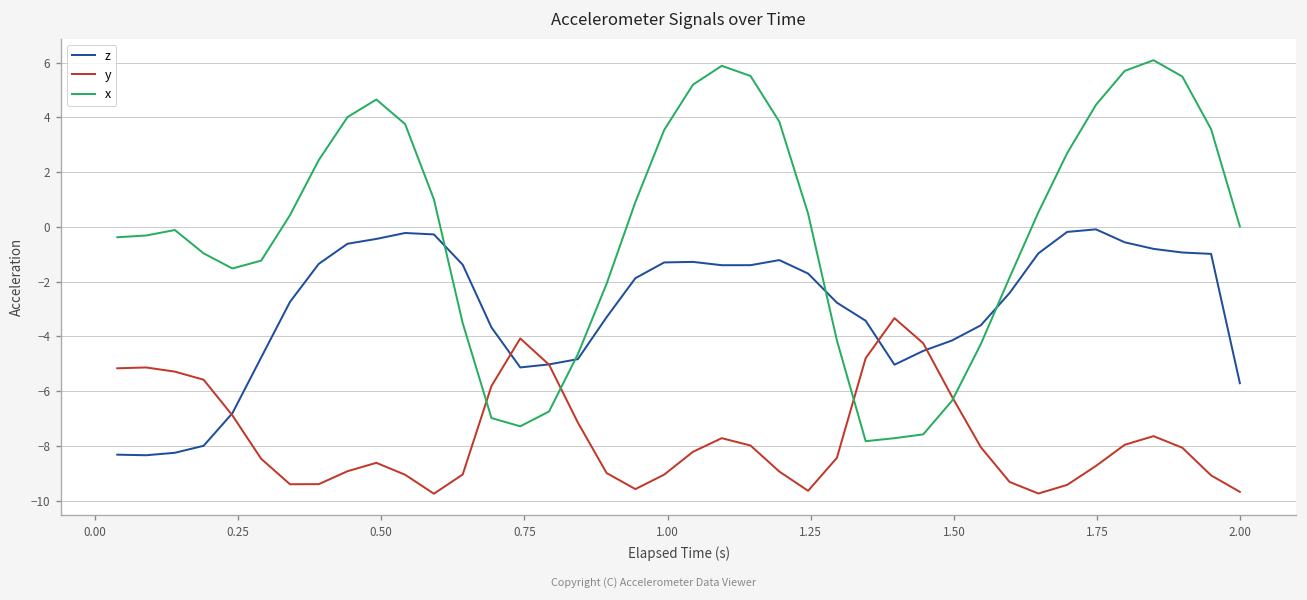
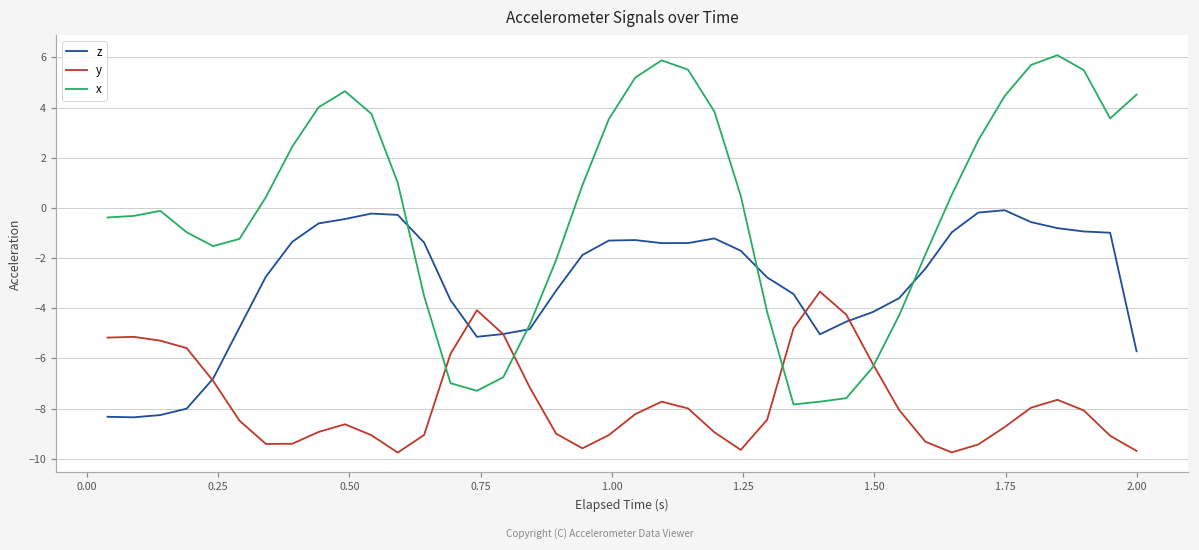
x, 2.00: 0.0 -> 4.5
